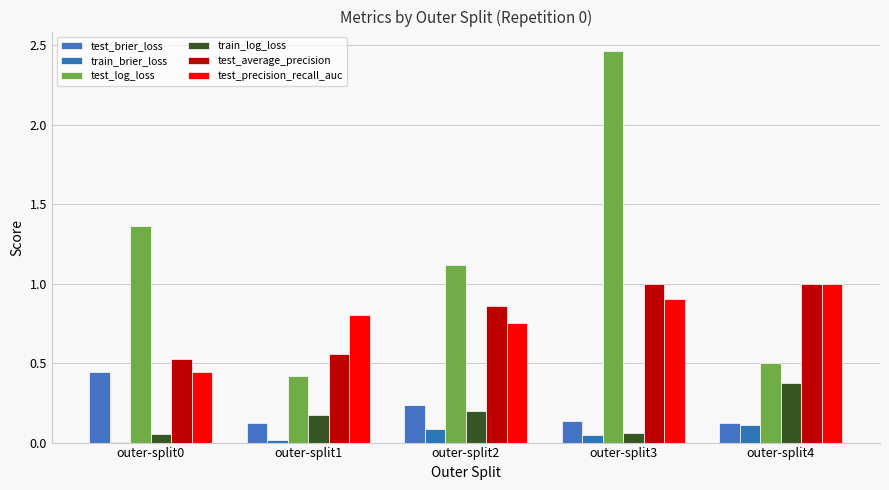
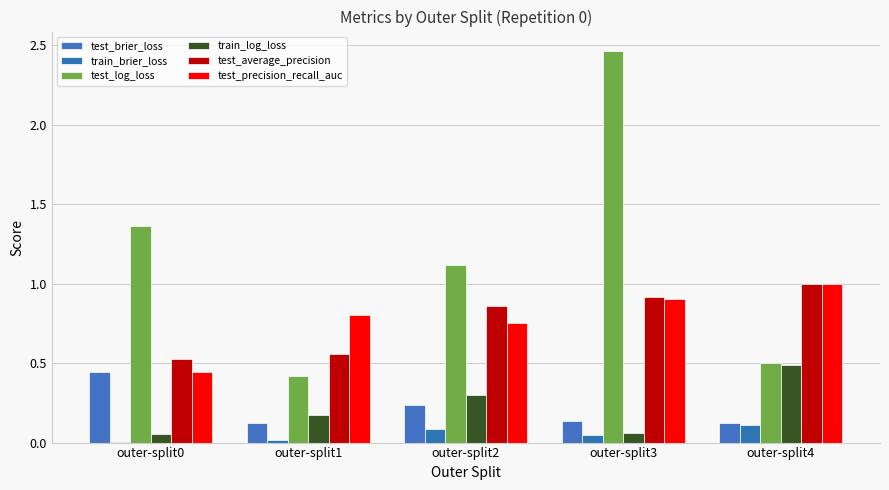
train_log_loss, outer-split2: 0.20 -> 0.30
test_average_precision, outer-split3: 1.00 -> 0.92
train_log_loss, outer-split4: 0.37 -> 0.49
